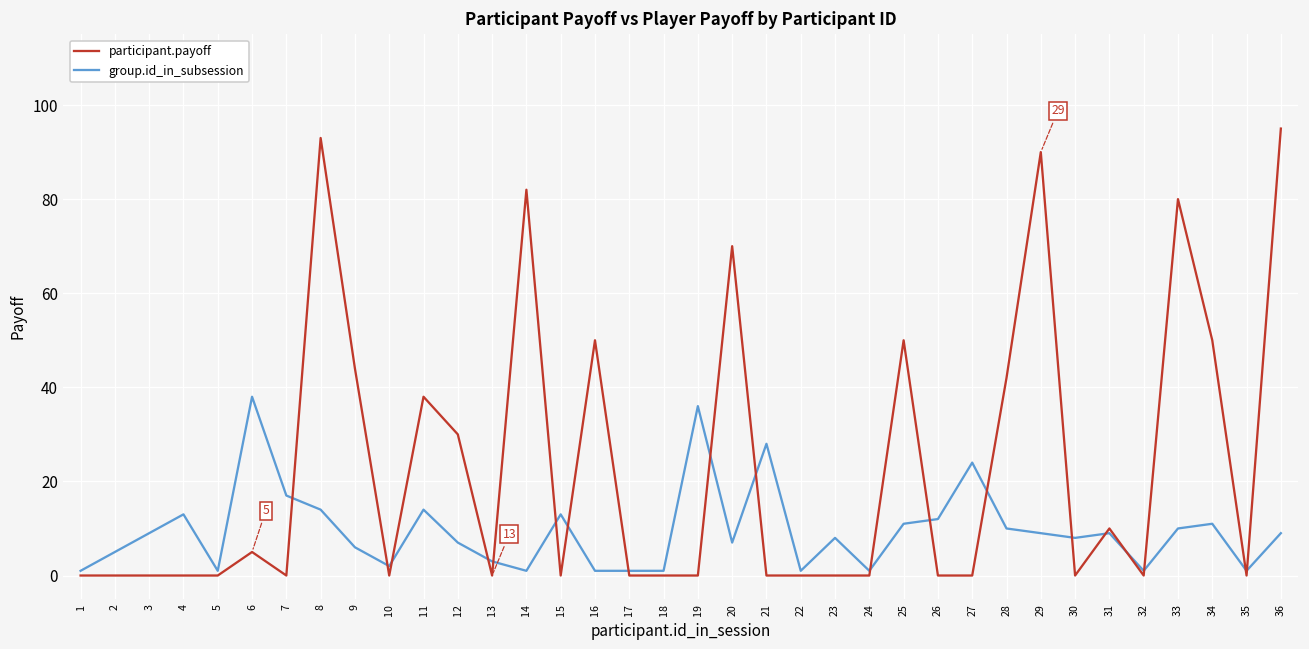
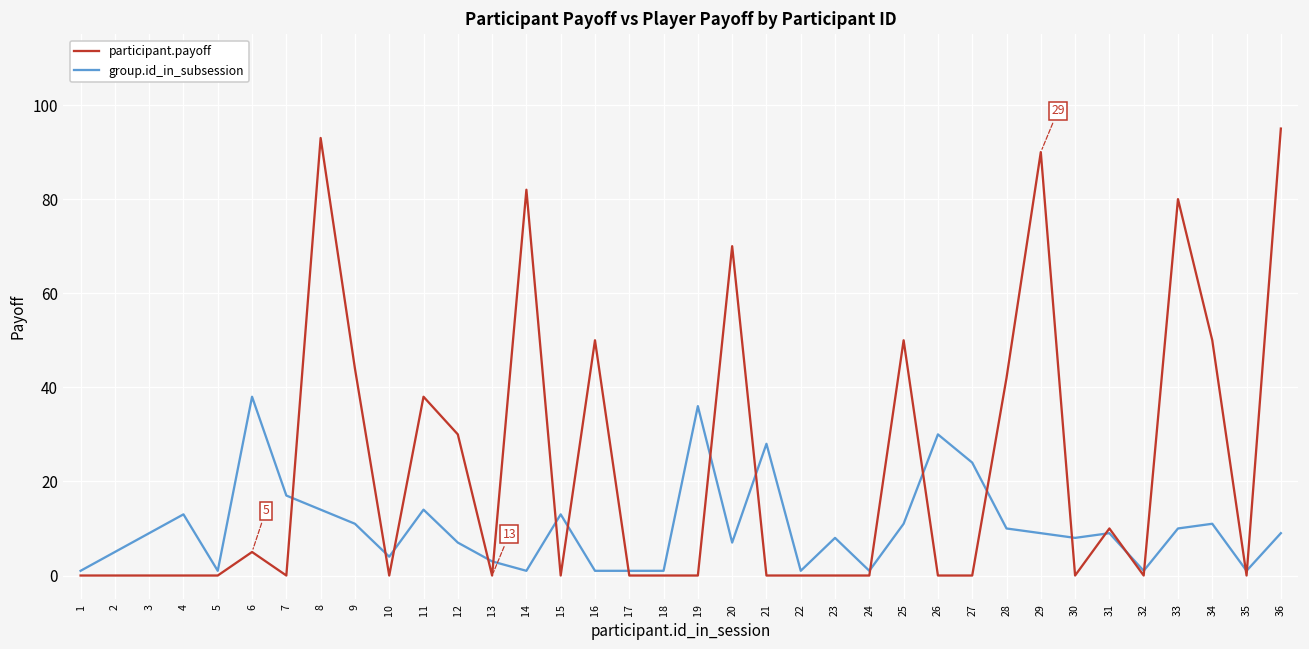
group.id_in_subsession, 9: 6 -> 11
group.id_in_subsession, 10: 2 -> 4
group.id_in_subsession, 26: 12 -> 30
